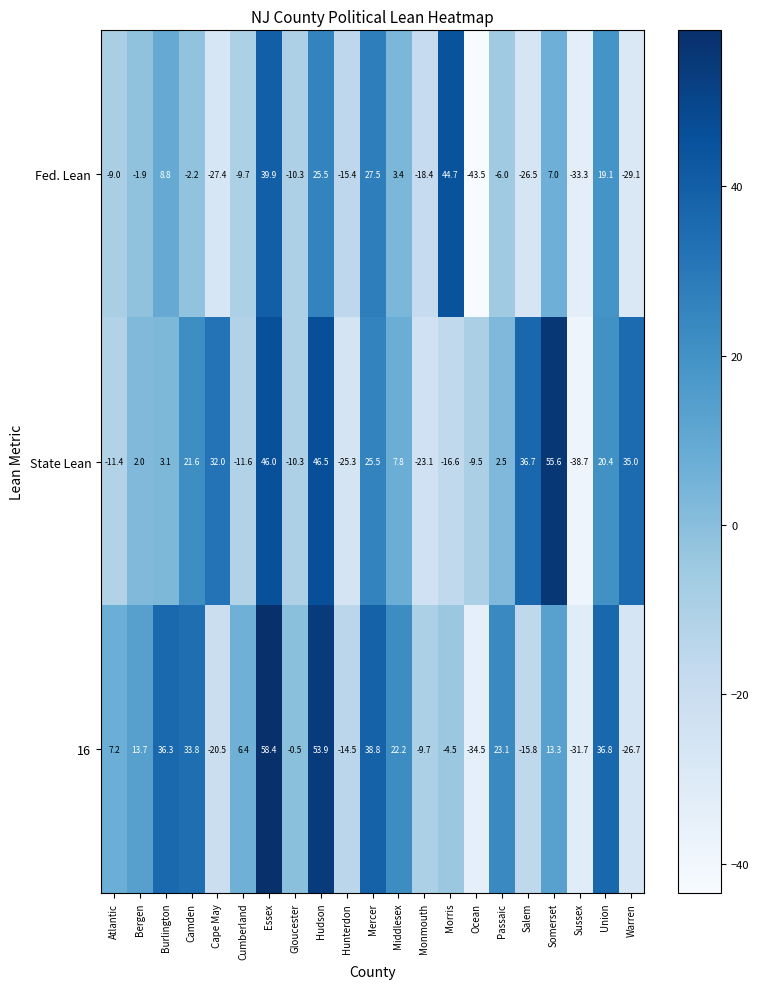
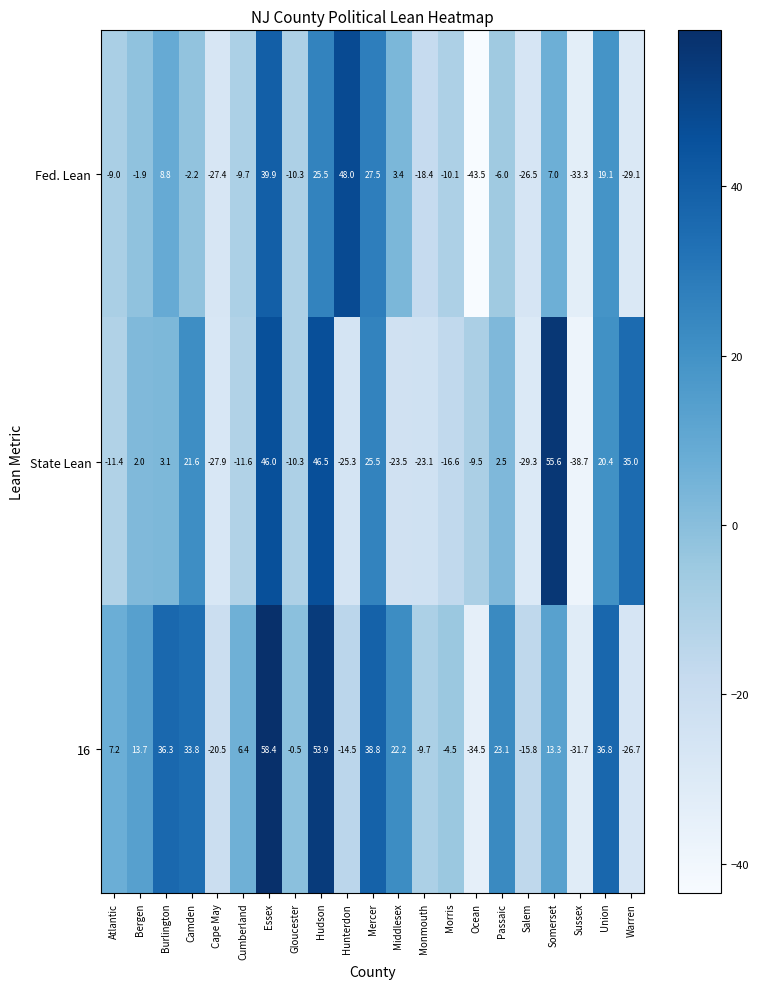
Fed. Lean, Hunterdon: -15.4 -> 48.0
Fed. Lean, Morris: 44.7 -> -10.1
State Lean, Cape May: 32.0 -> -27.9
State Lean, Middlesex: 7.8 -> -23.5
State Lean, Salem: 36.7 -> -29.3
